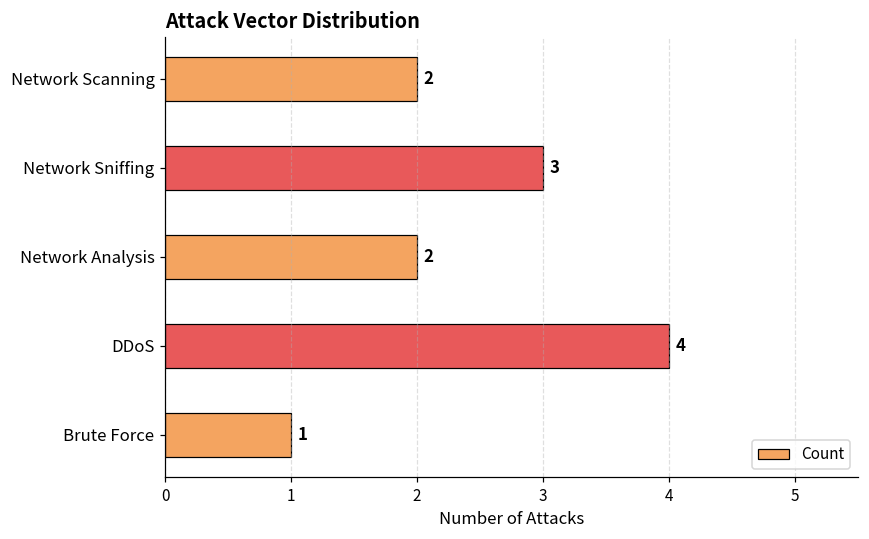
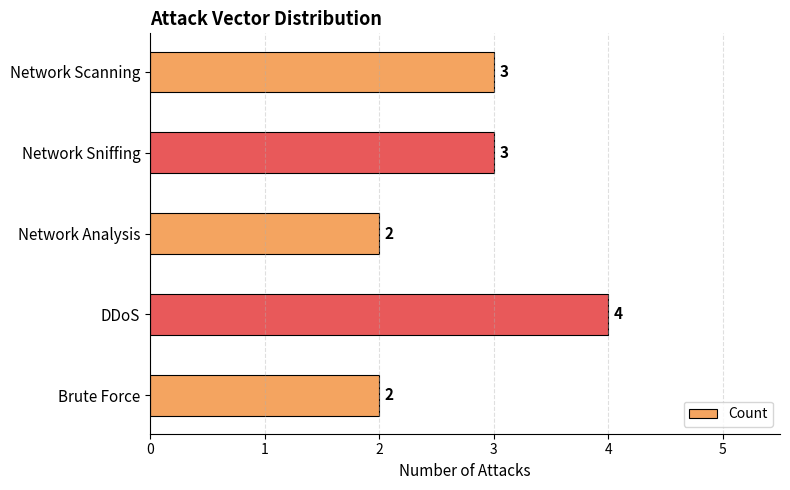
Network Scanning: 2 -> 3
Brute Force: 1 -> 2
